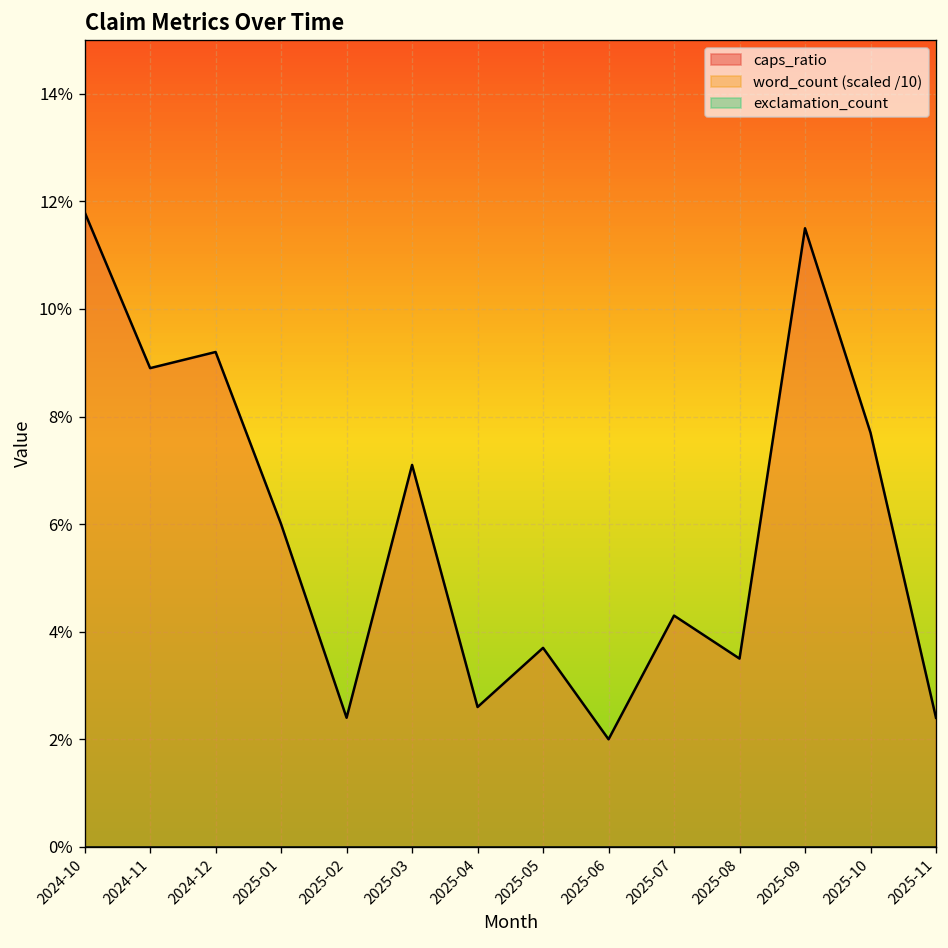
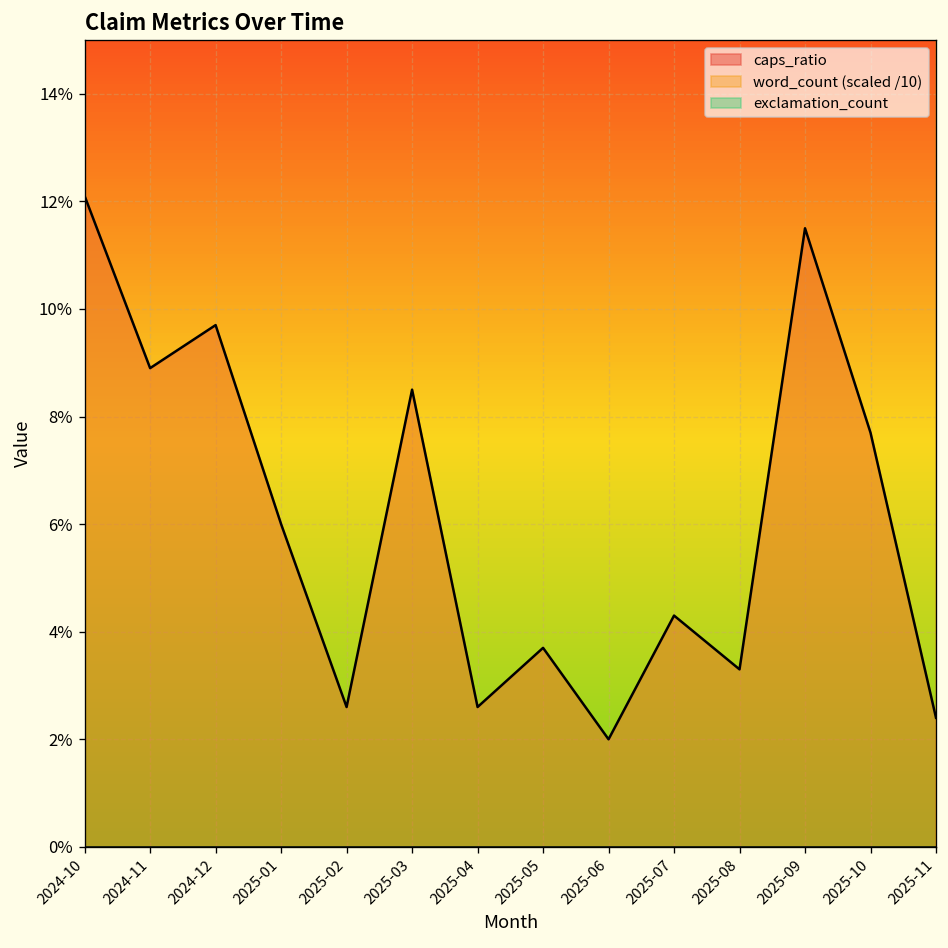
caps_ratio, 2024-10: 11.8% -> 12.1%
caps_ratio, 2024-12: 9.2% -> 9.7%
caps_ratio, 2025-02: 2.4% -> 2.6%
caps_ratio, 2025-03: 7.1% -> 8.5%
caps_ratio, 2025-08: 3.5% -> 3.3%
